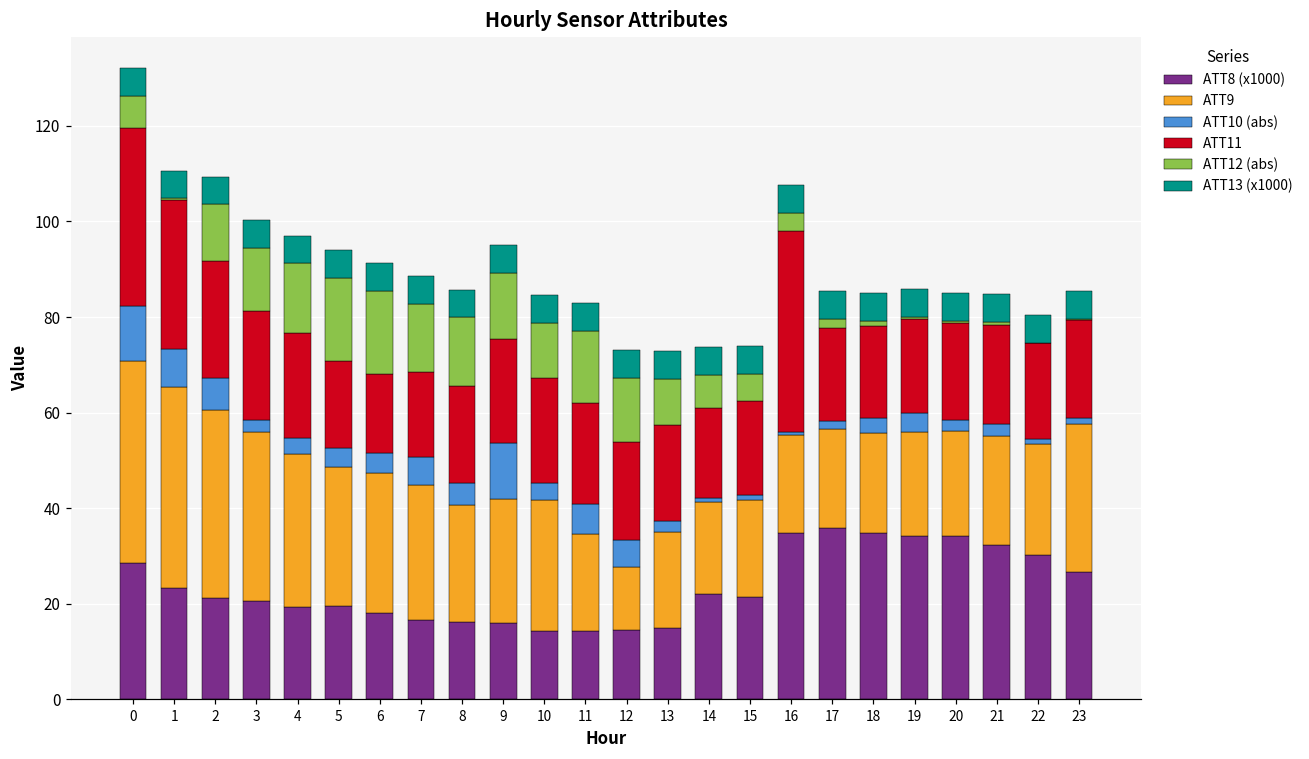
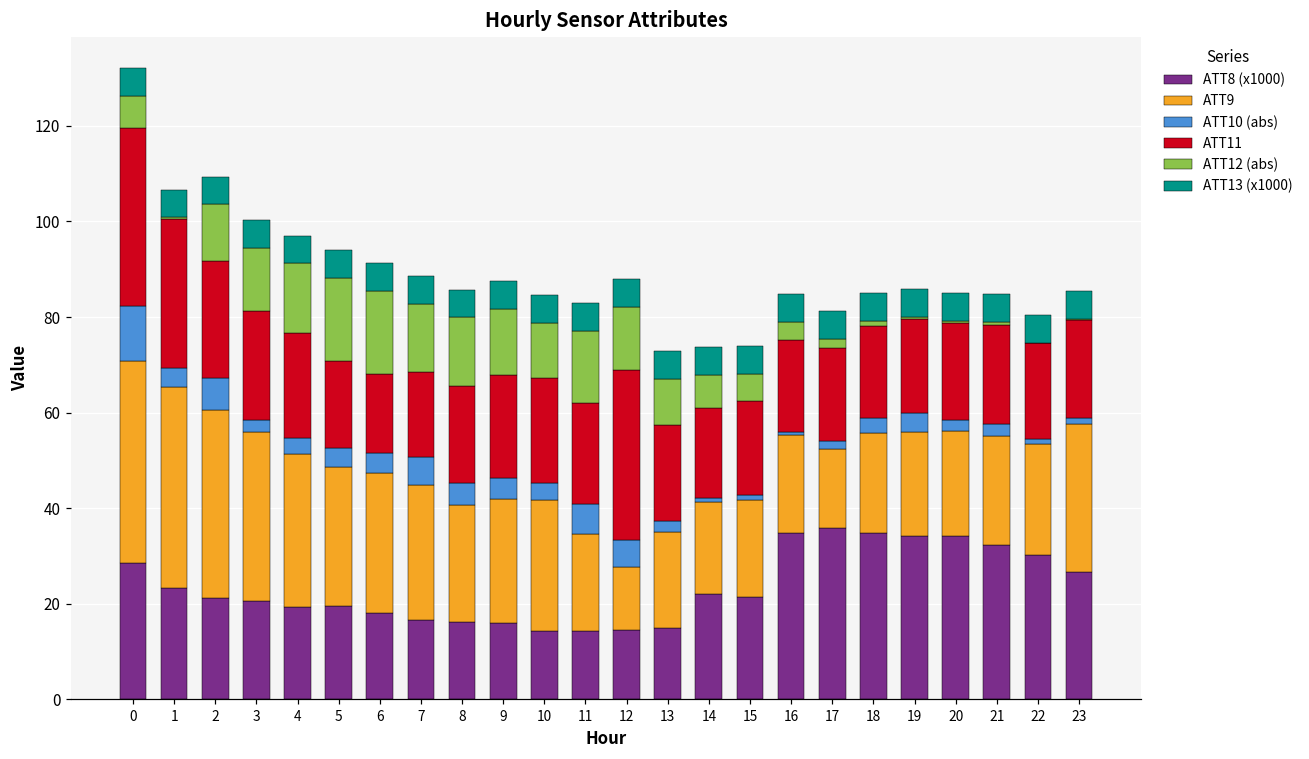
ATT10 (abs), 1: 8 -> 4
ATT10 (abs), 9: 12 -> 4
ATT11, 12: 20 -> 35
ATT11, 16: 42 -> 19
ATT9, 17: 21 -> 16
